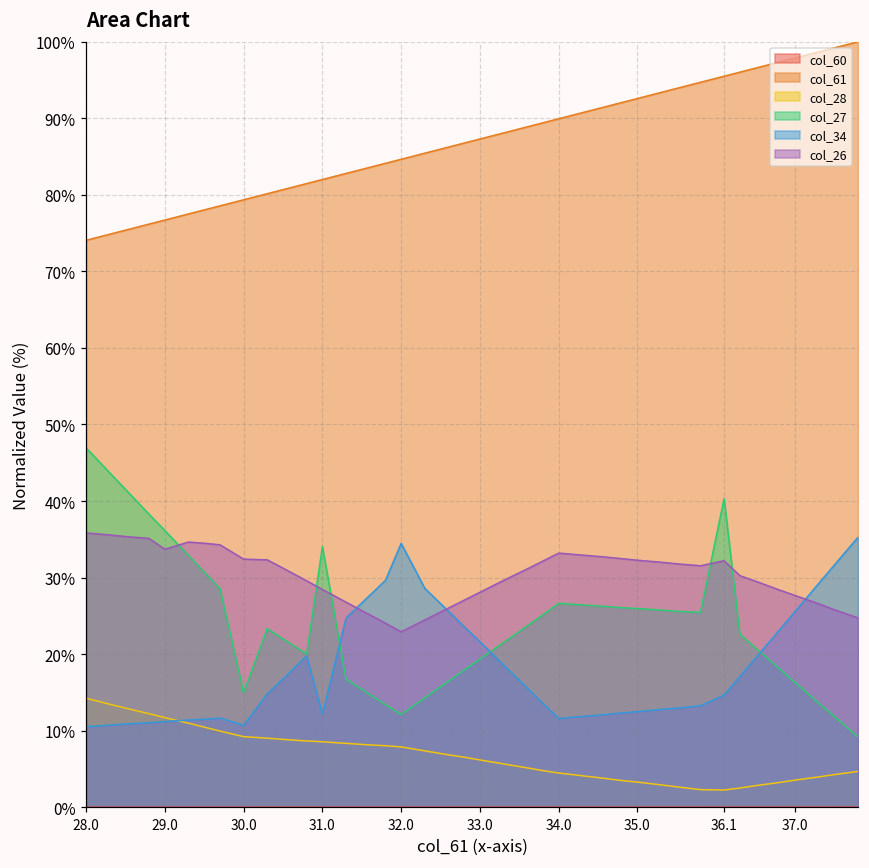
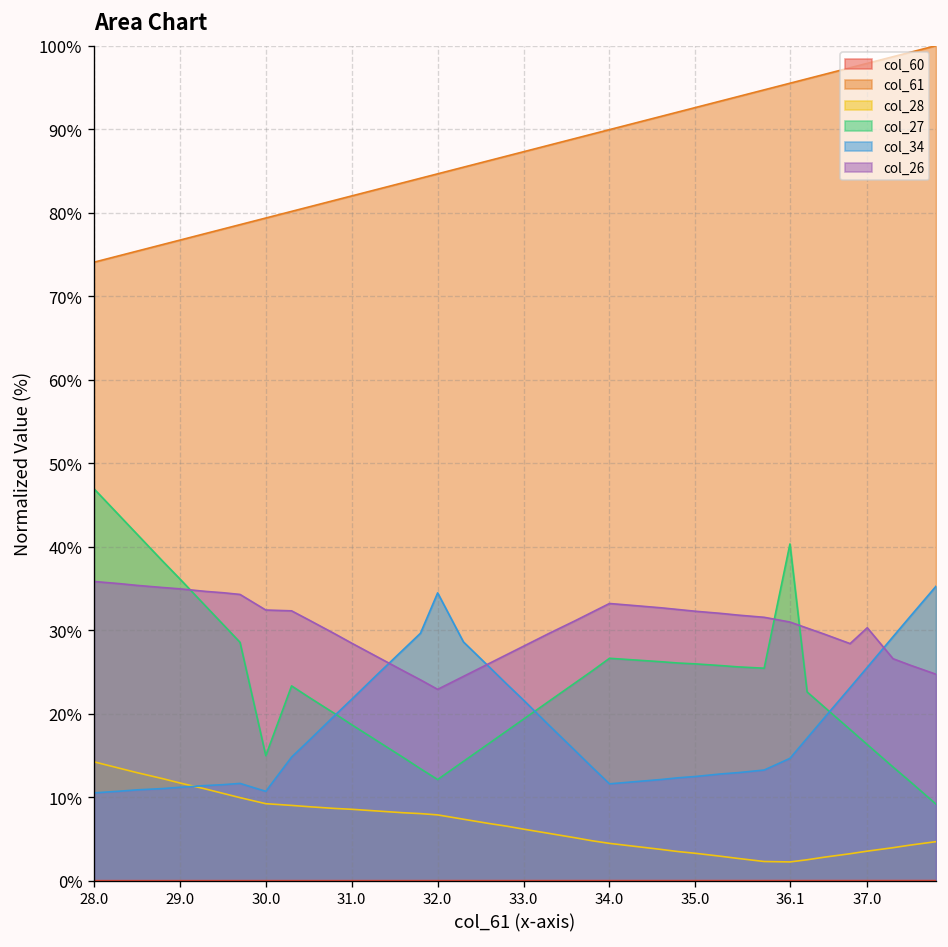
col_26, 29.0: 34% -> 35%
col_27, 31.0: 34% -> 19%
col_34, 31.0: 12% -> 22%
col_26, 36.1: 32% -> 31%
col_26, 37.0: 28% -> 30%
